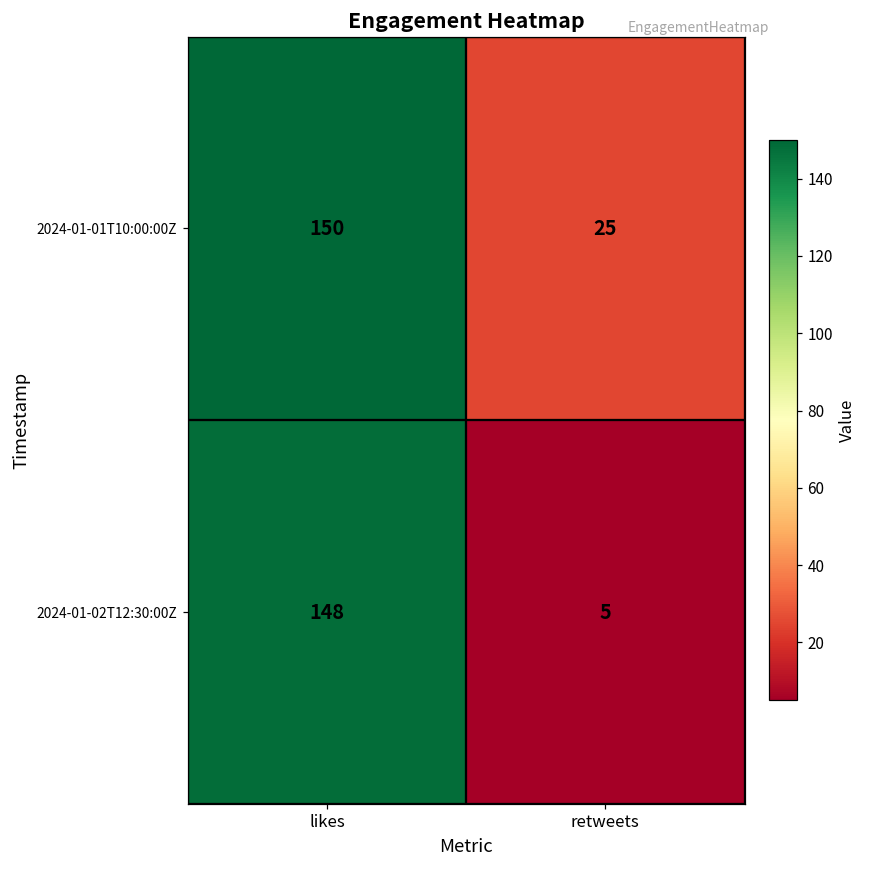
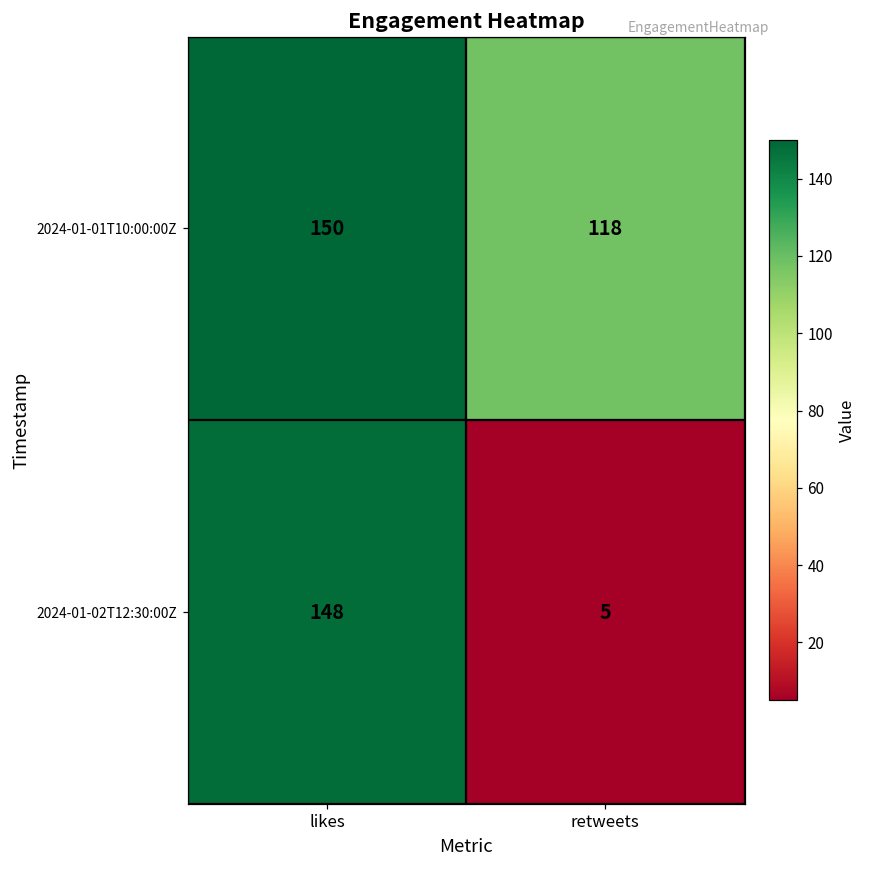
2024-01-01T10:00:00Z, retweets: 25 -> 118
